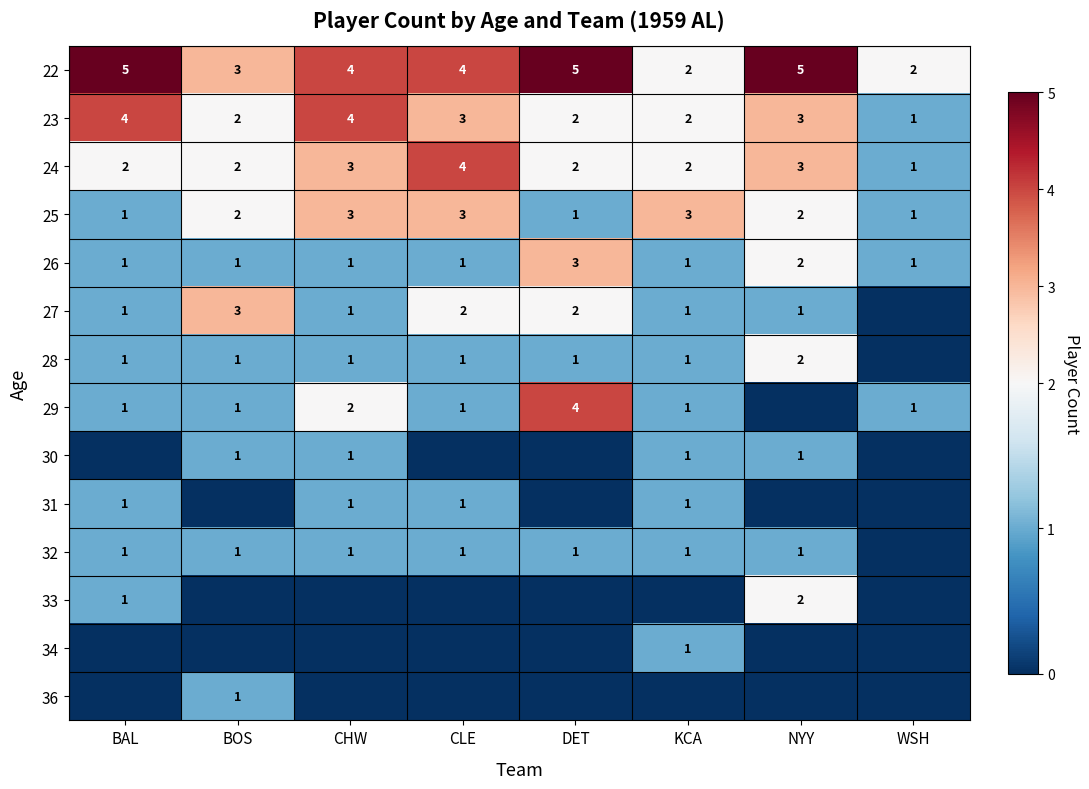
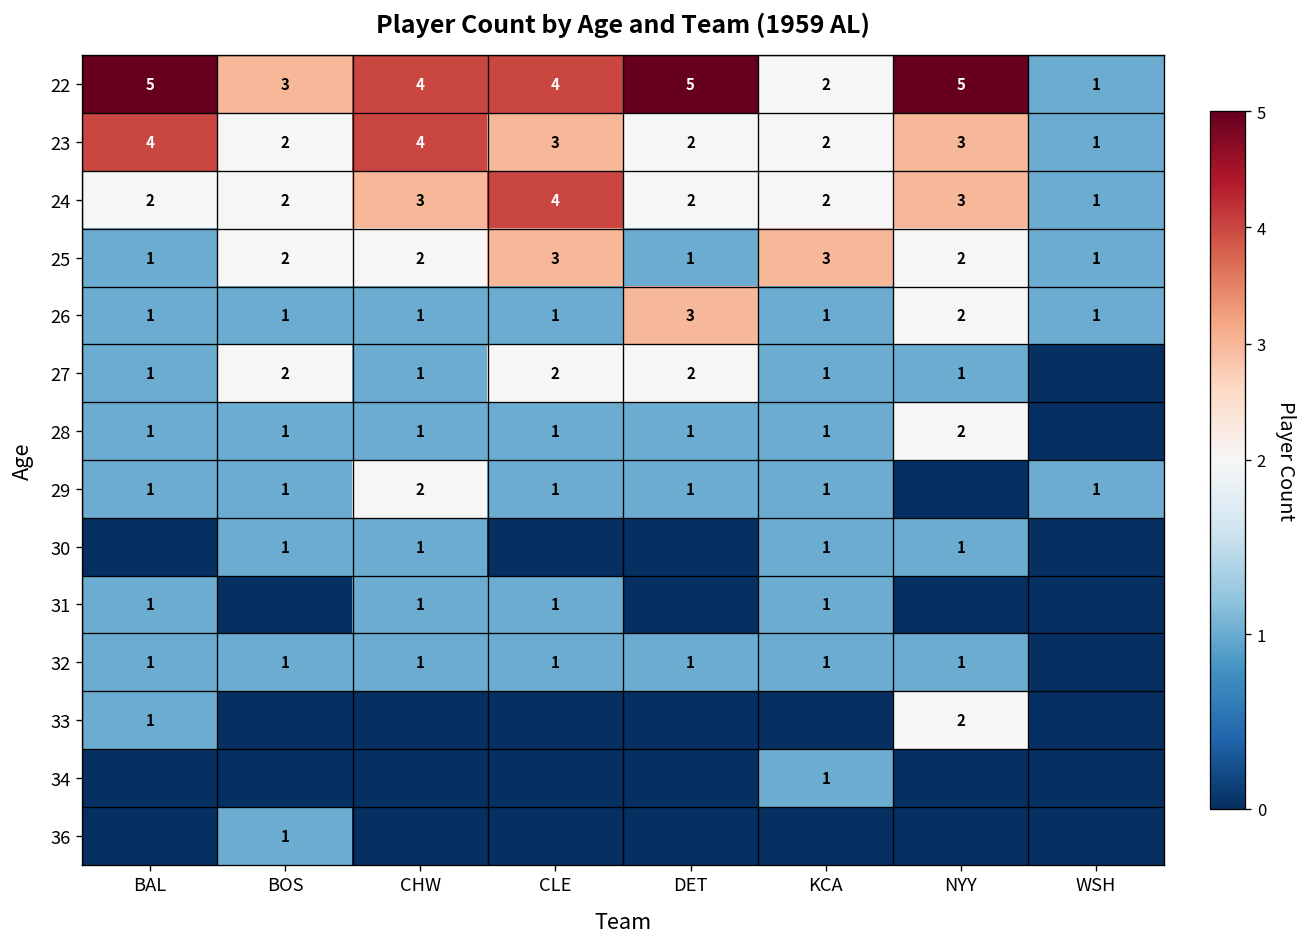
22, WSH: 2 -> 1
25, CHW: 3 -> 2
27, BOS: 3 -> 2
29, DET: 4 -> 1
